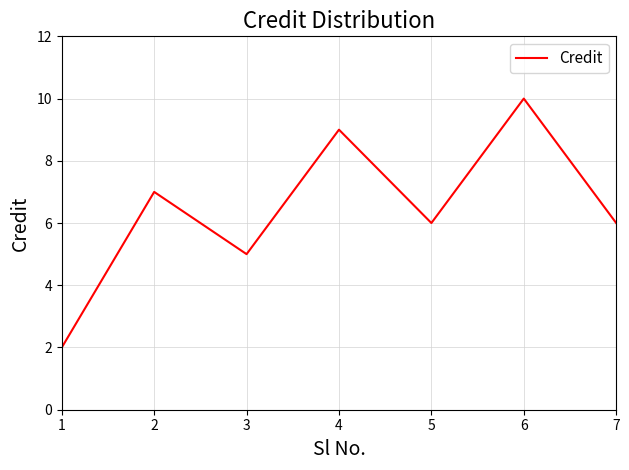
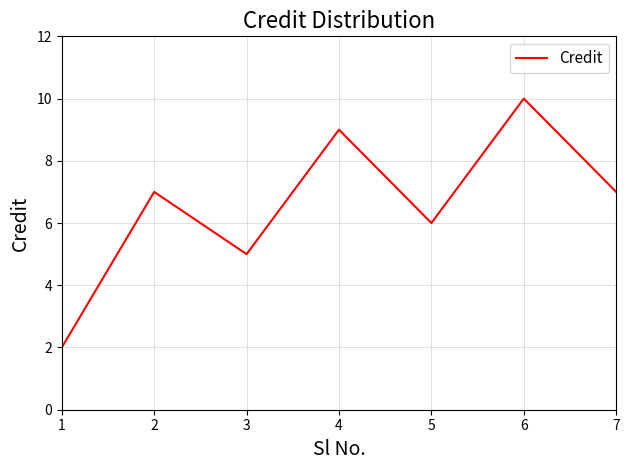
7: 6 -> 7
